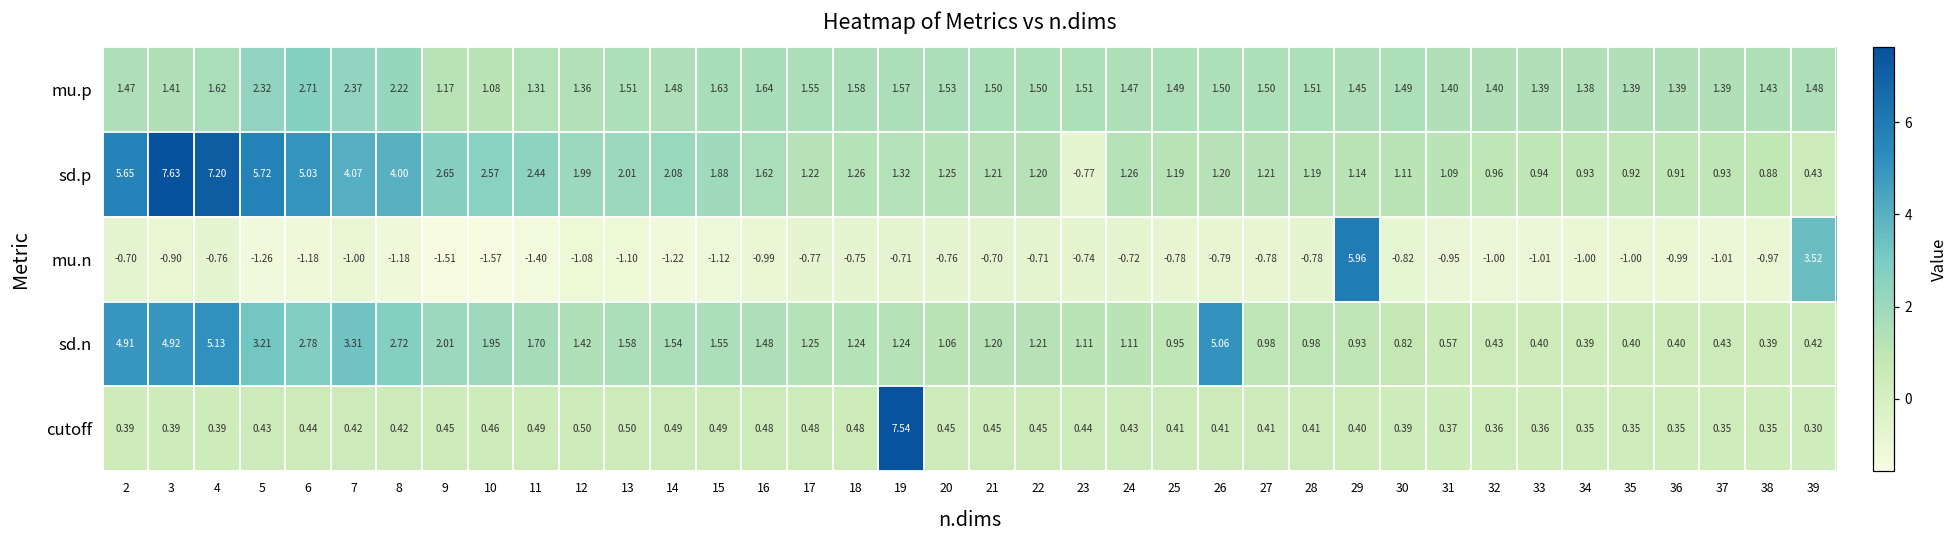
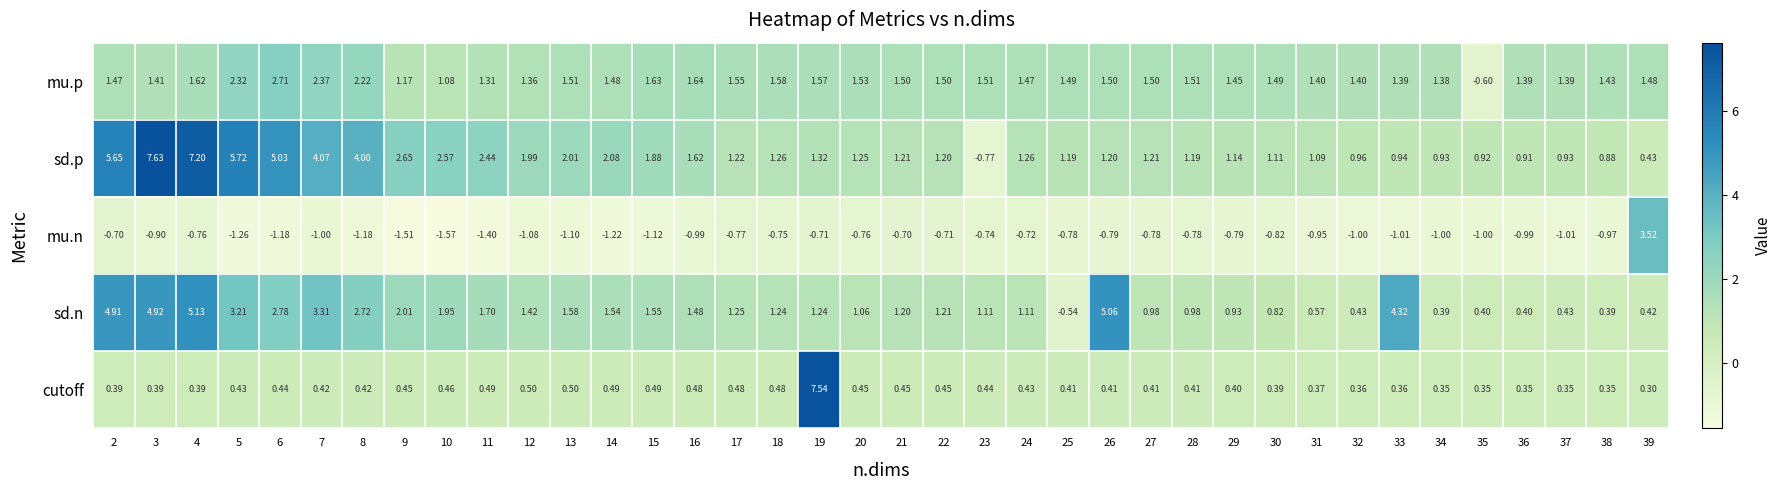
mu.p, 35: 1.39 -> -0.60
mu.n, 29: 5.96 -> -0.79
sd.n, 25: 0.95 -> -0.54
sd.n, 33: 0.40 -> 4.32
